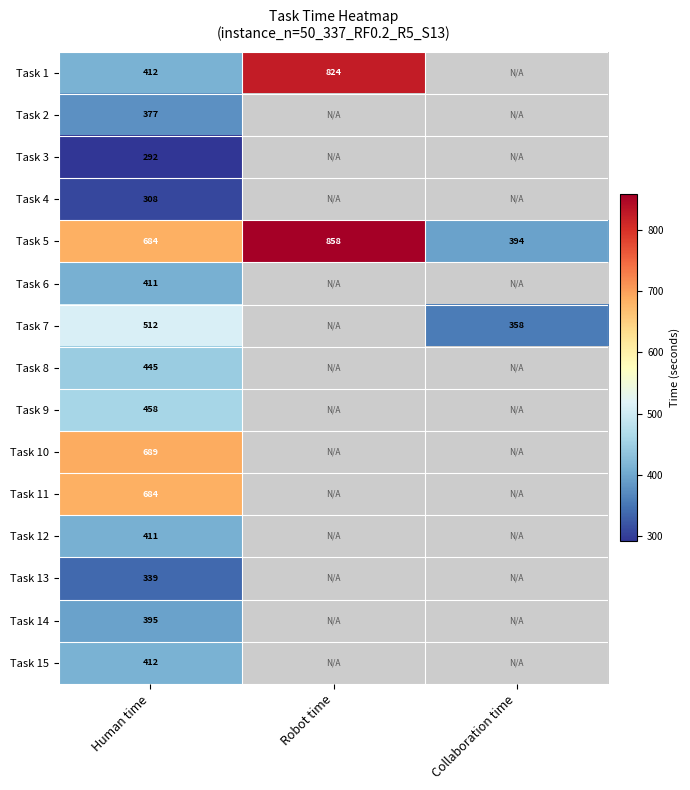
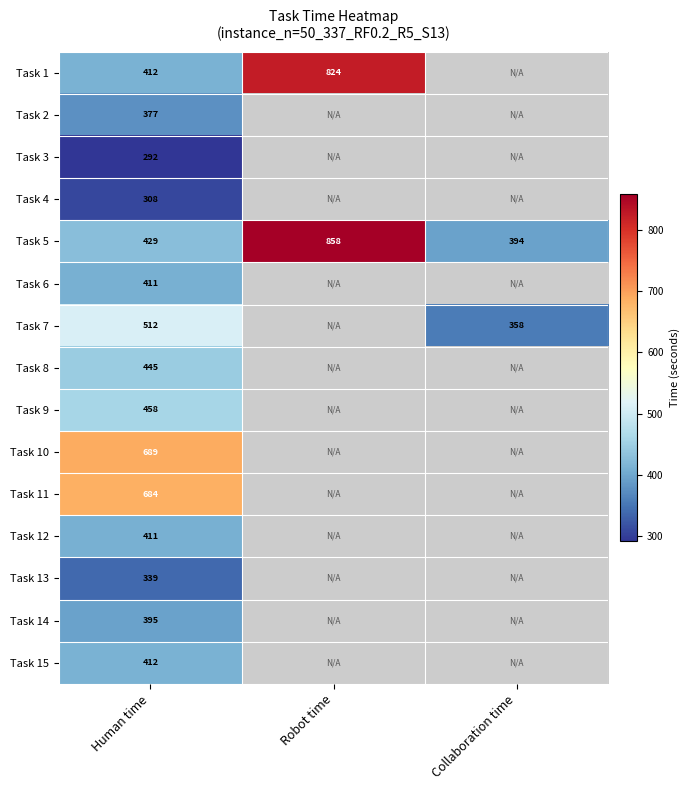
Task 5, Human time: 684 -> 429
